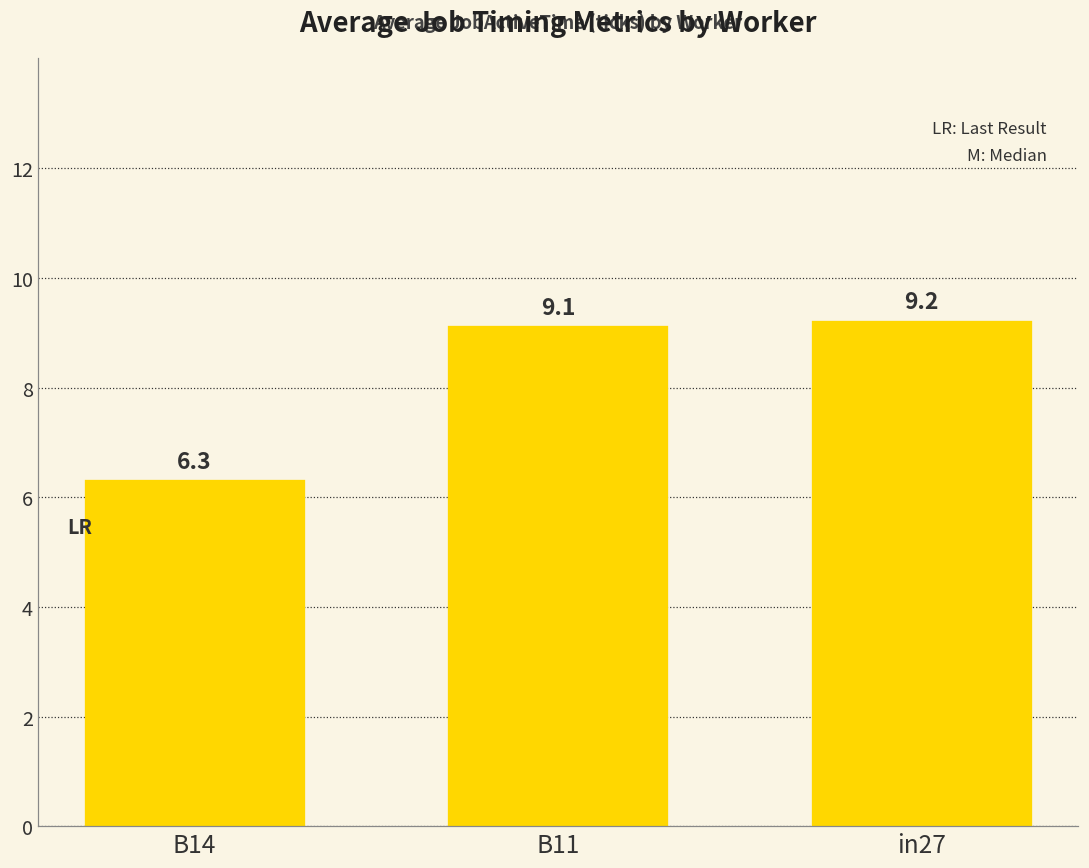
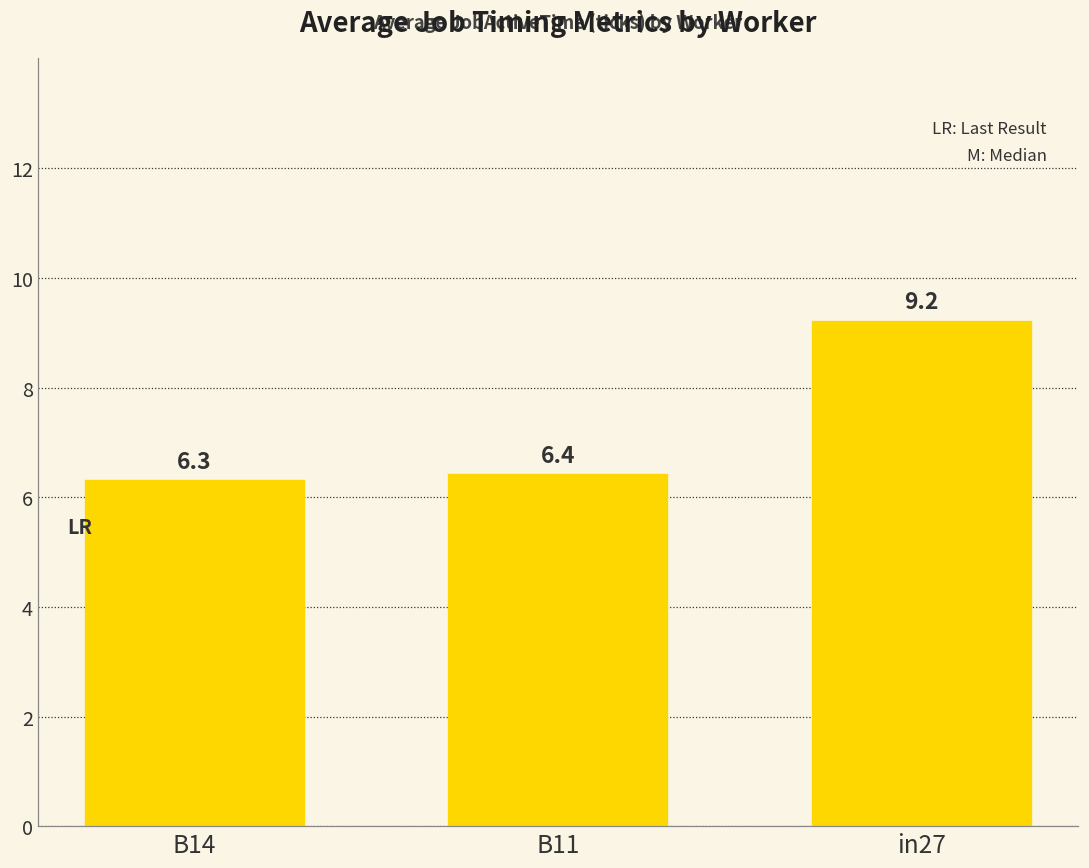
B11: 9.1 -> 6.4
